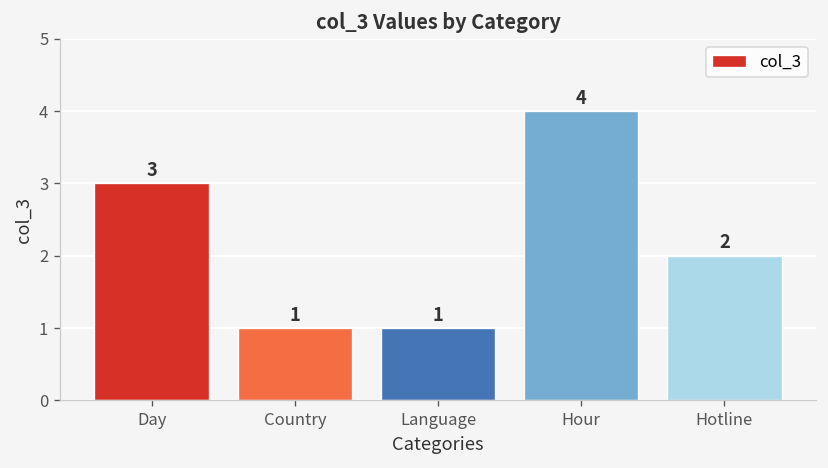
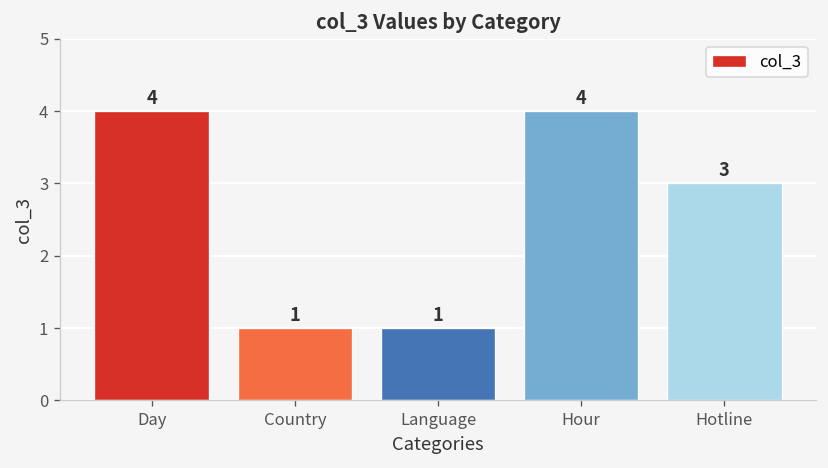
Day: 3 -> 4
Hotline: 2 -> 3
